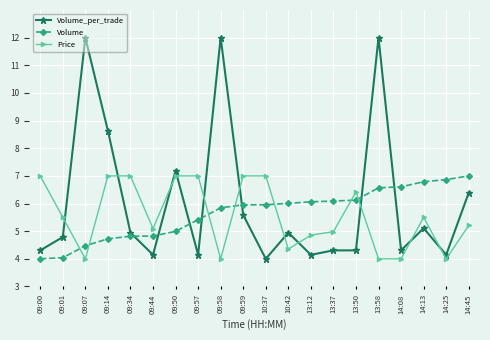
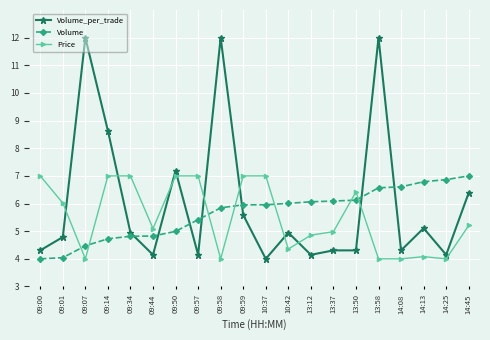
Price, 09:01: 5.5 -> 6.0
Price, 14:13: 5.5 -> 4.1
